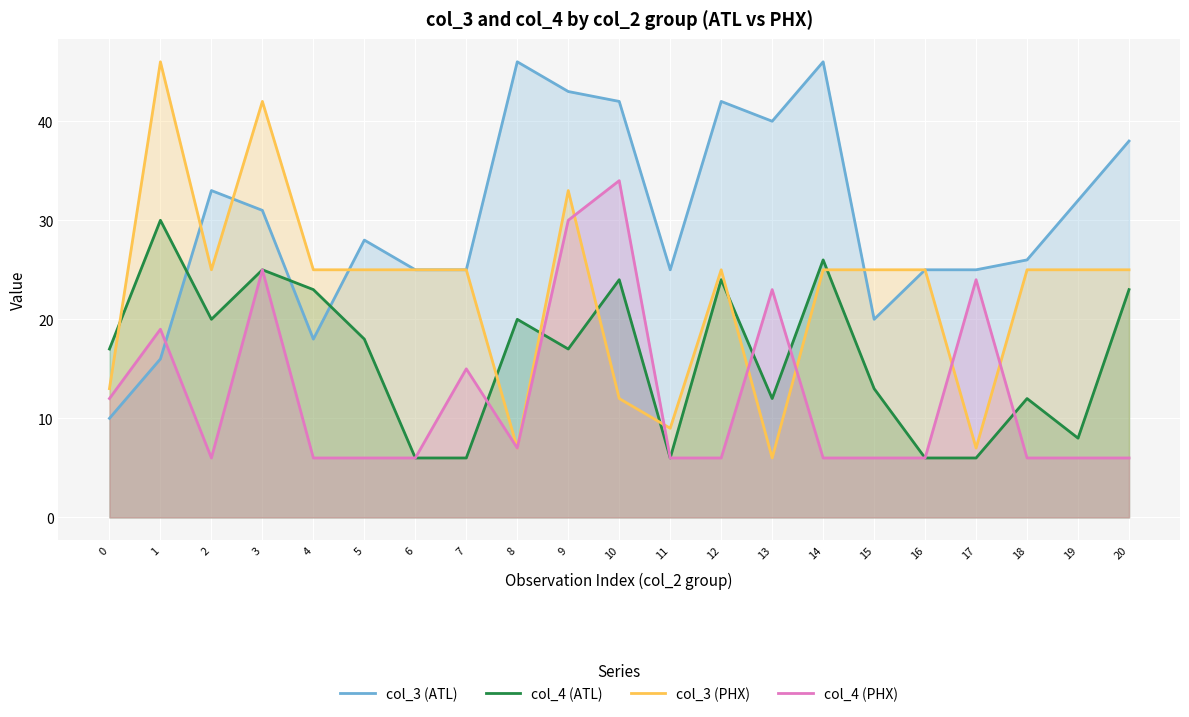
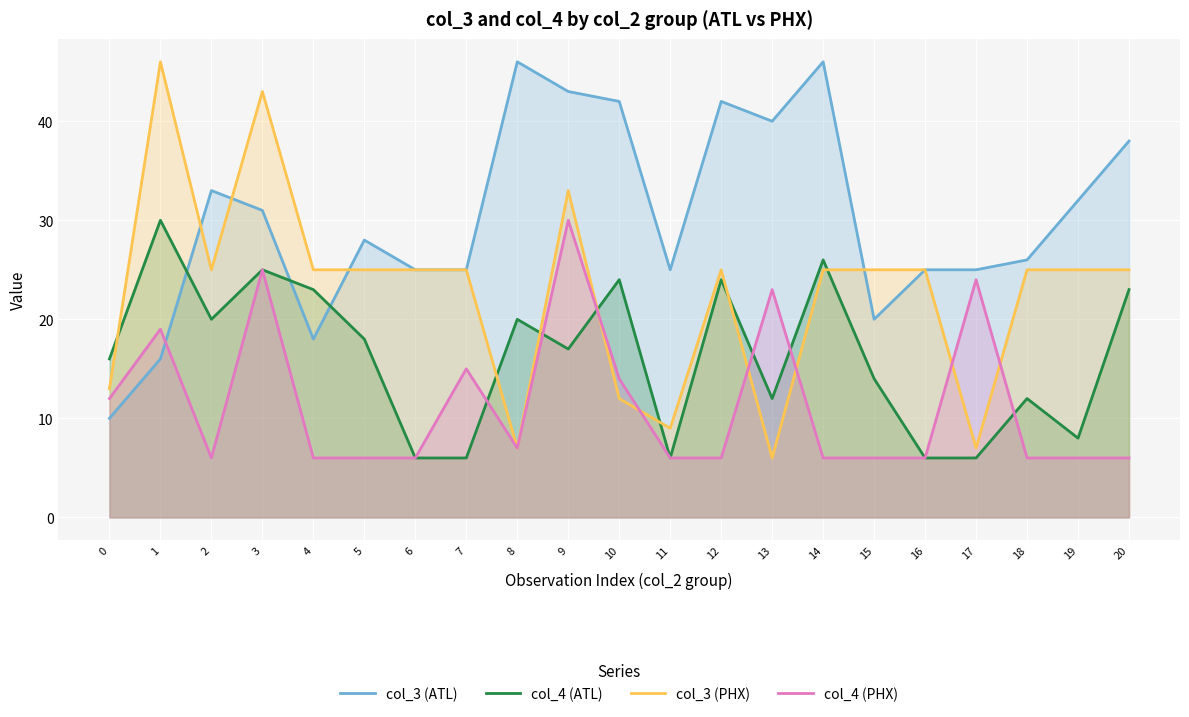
col_4 (ATL), 0: 17 -> 16
col_3 (PHX), 3: 42 -> 43
col_4 (PHX), 10: 34 -> 14
col_4 (ATL), 15: 13 -> 14
